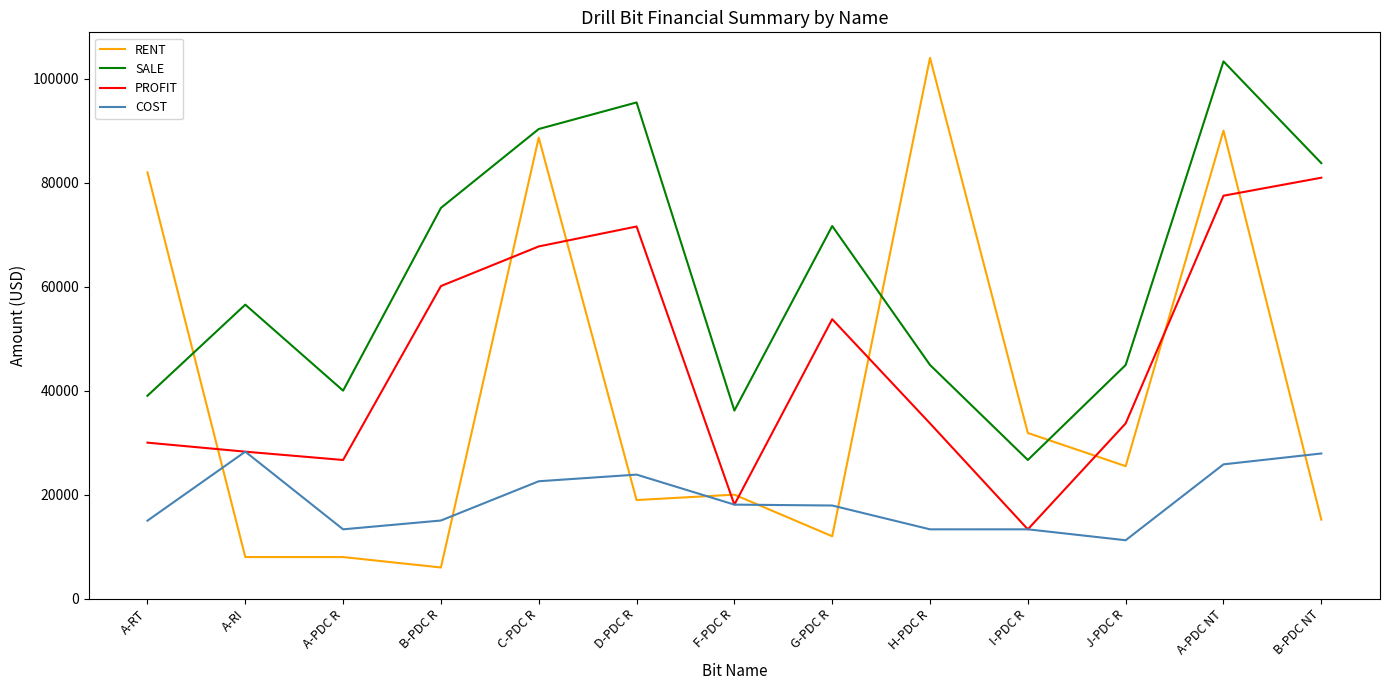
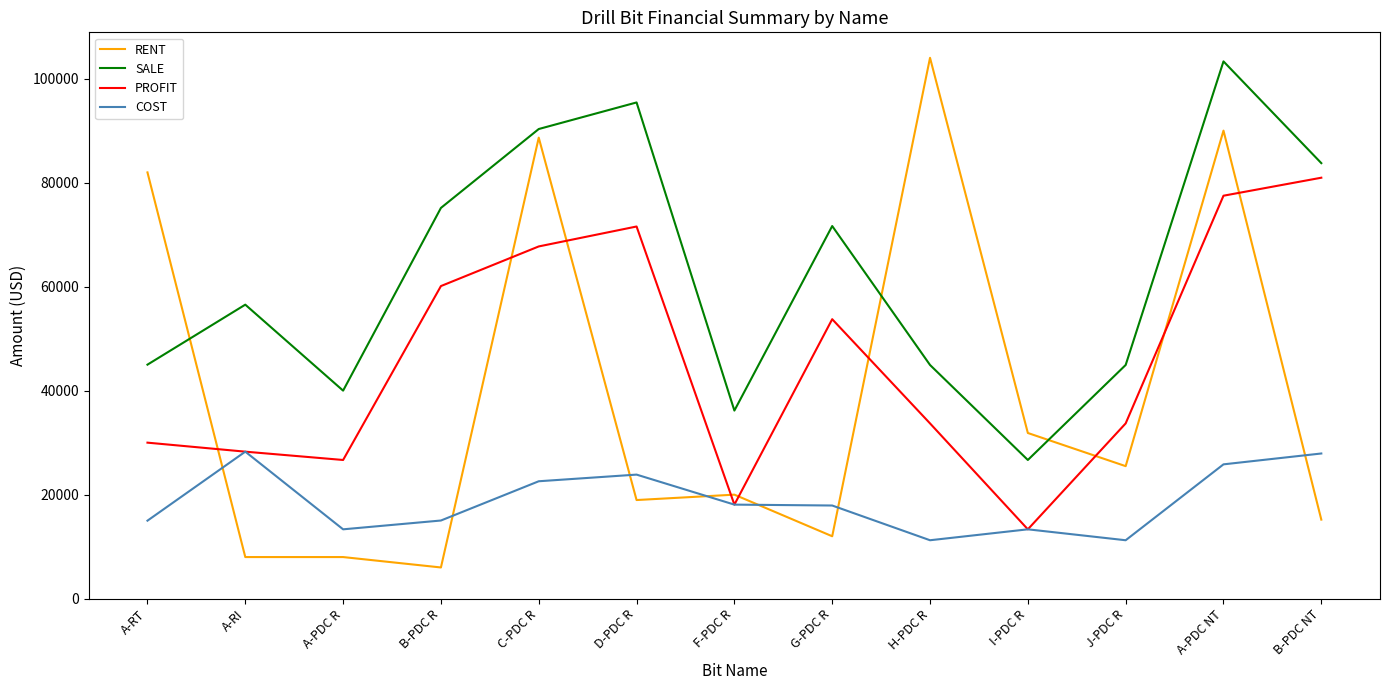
SALE, A-RT: 39000 -> 45000
COST, H-PDC R: 13000 -> 11000
